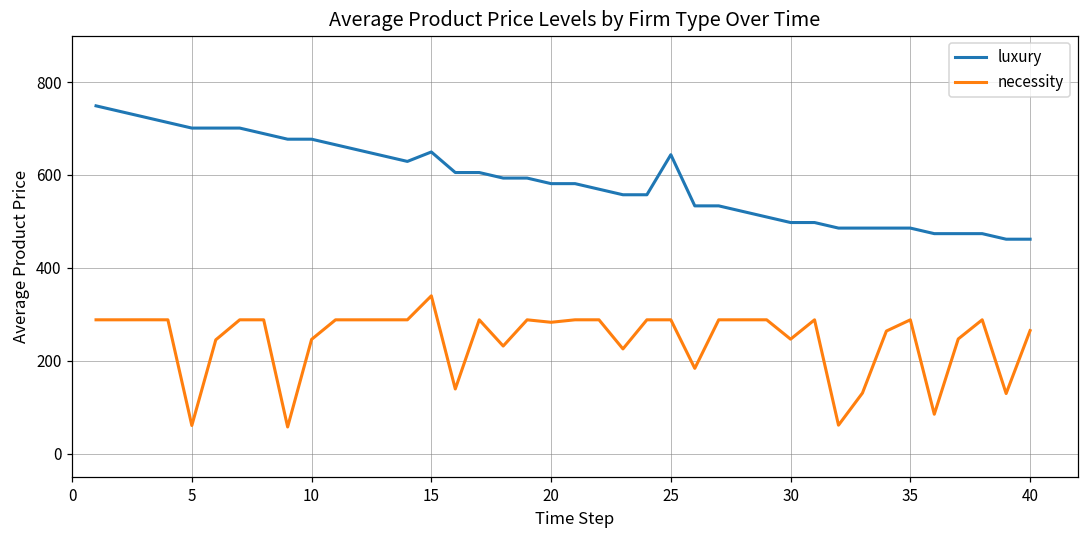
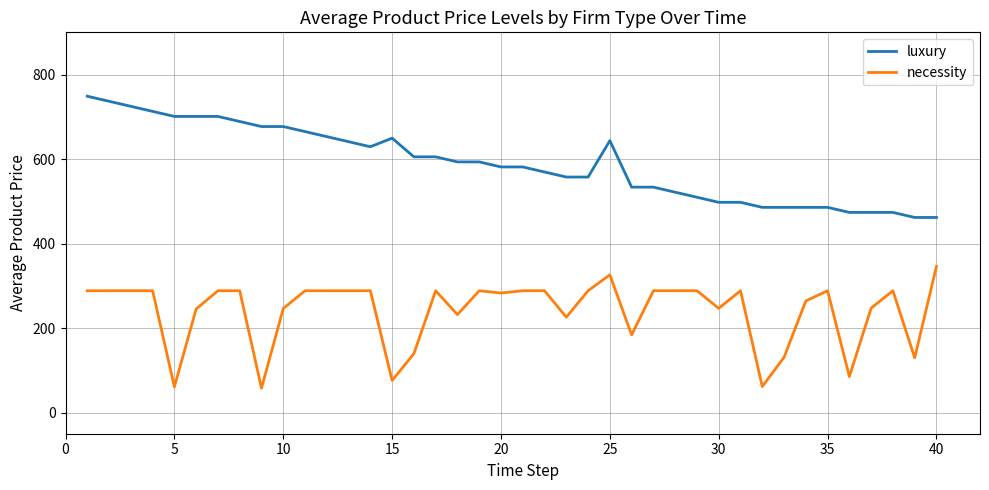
necessity, 15: 340 -> 80
necessity, 25: 290 -> 330
necessity, 40: 270 -> 350
